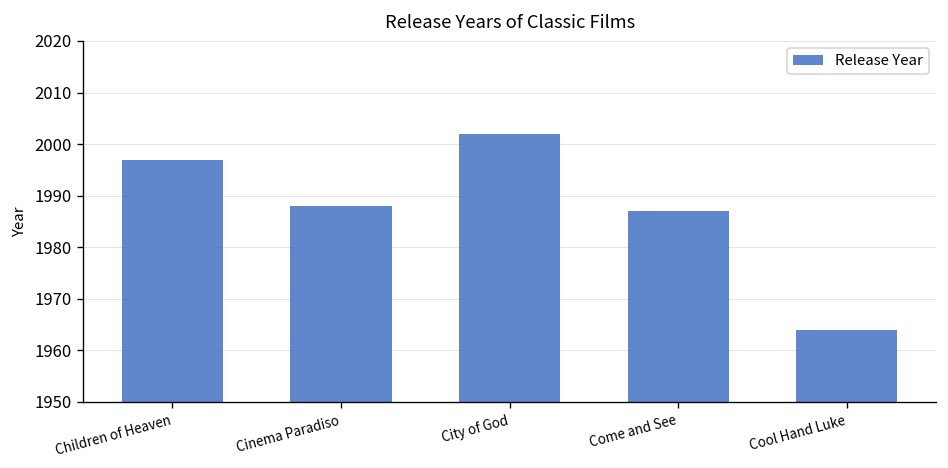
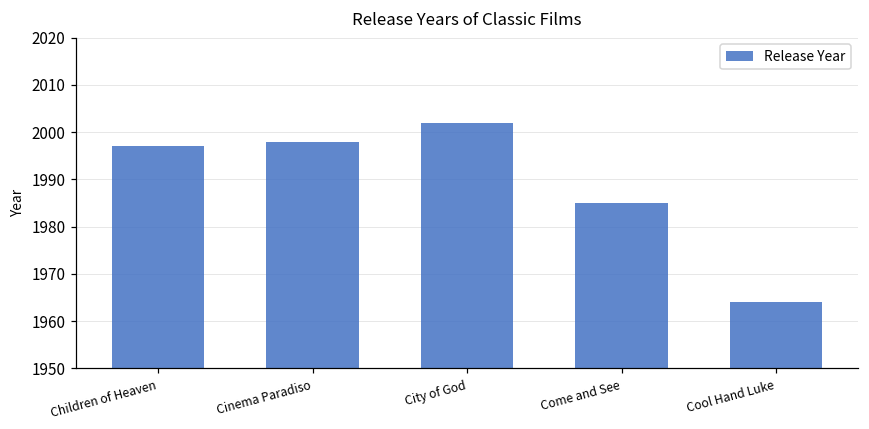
Cinema Paradiso: 1988 -> 1998
Come and See: 1987 -> 1985
